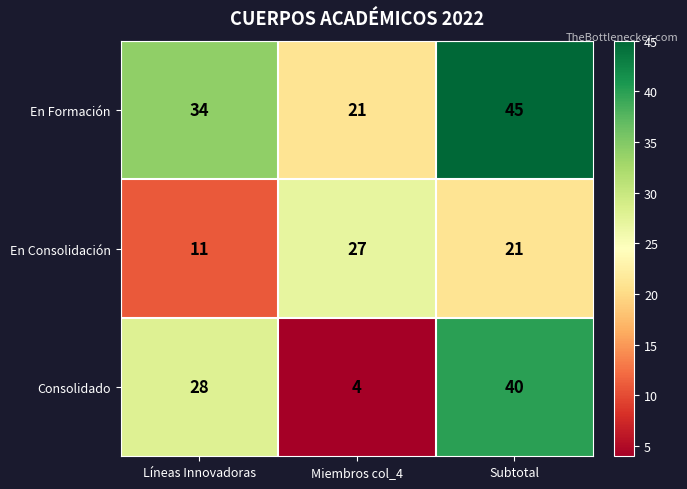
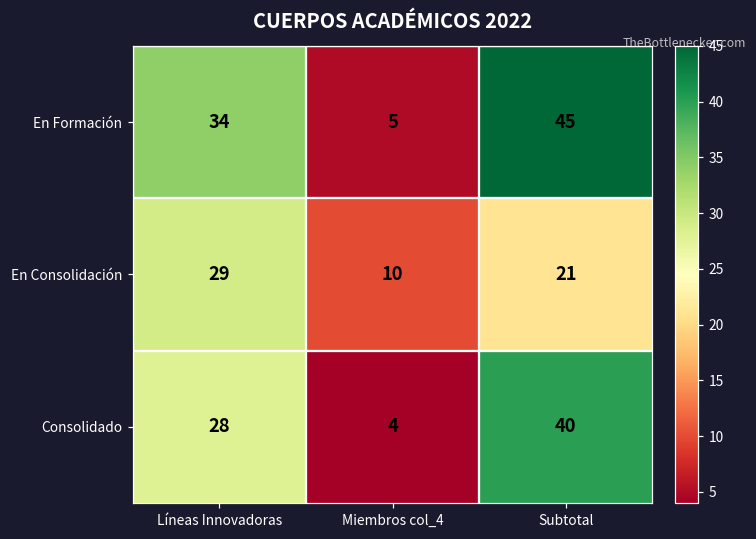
En Formación, Miembros col_4: 21 -> 5
En Consolidación, Líneas Innovadoras: 11 -> 29
En Consolidación, Miembros col_4: 27 -> 10
